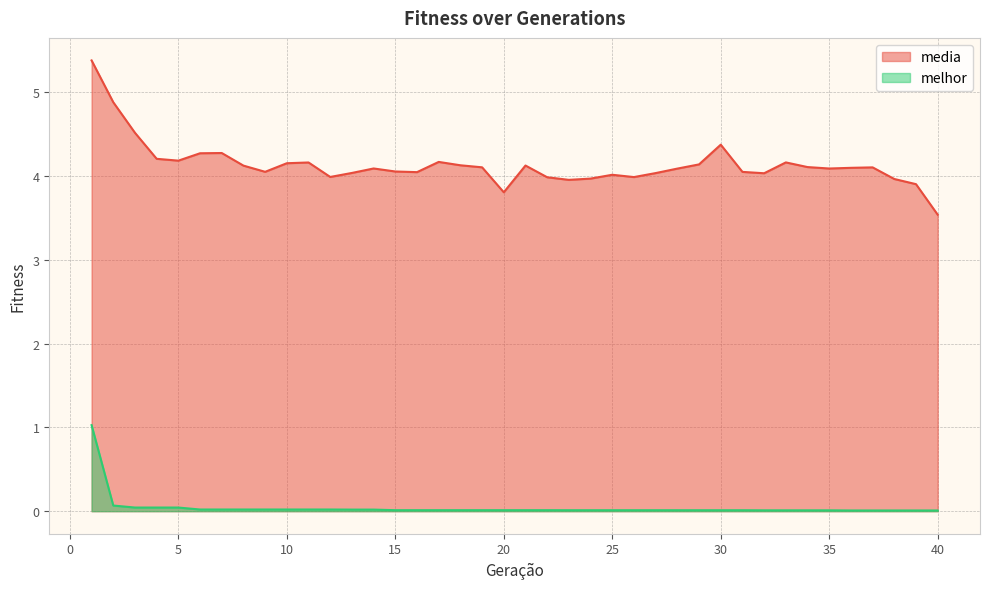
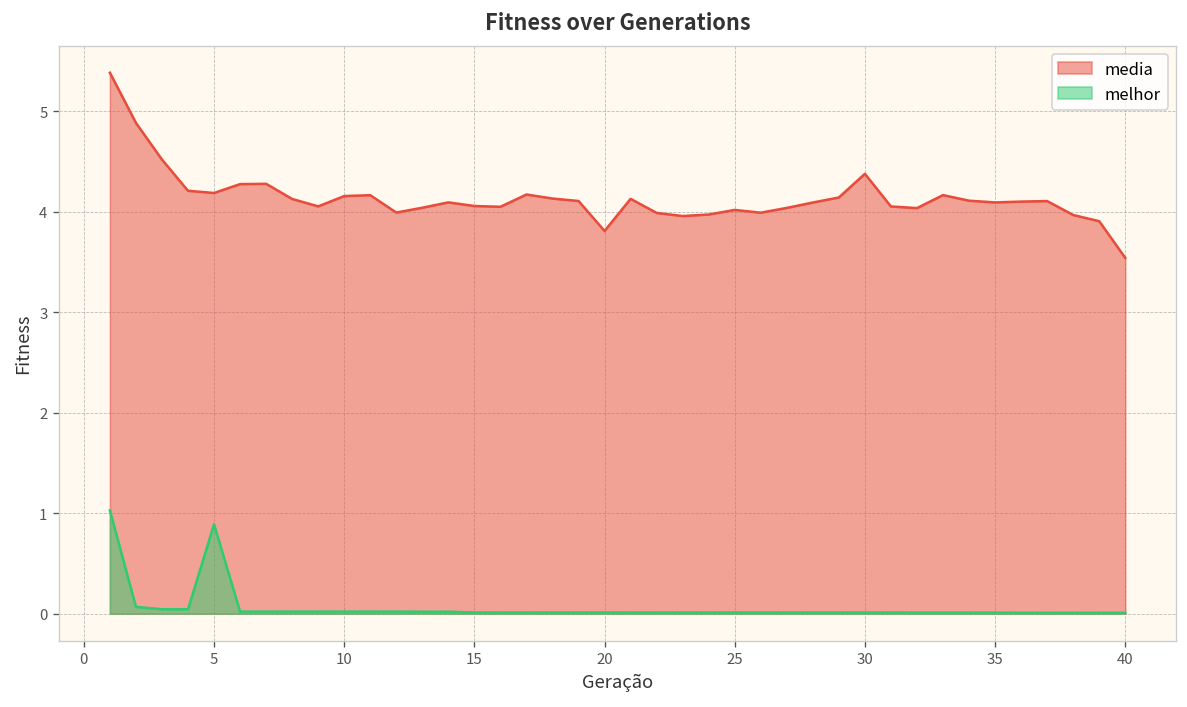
melhor, 5: 0.0 -> 0.9
